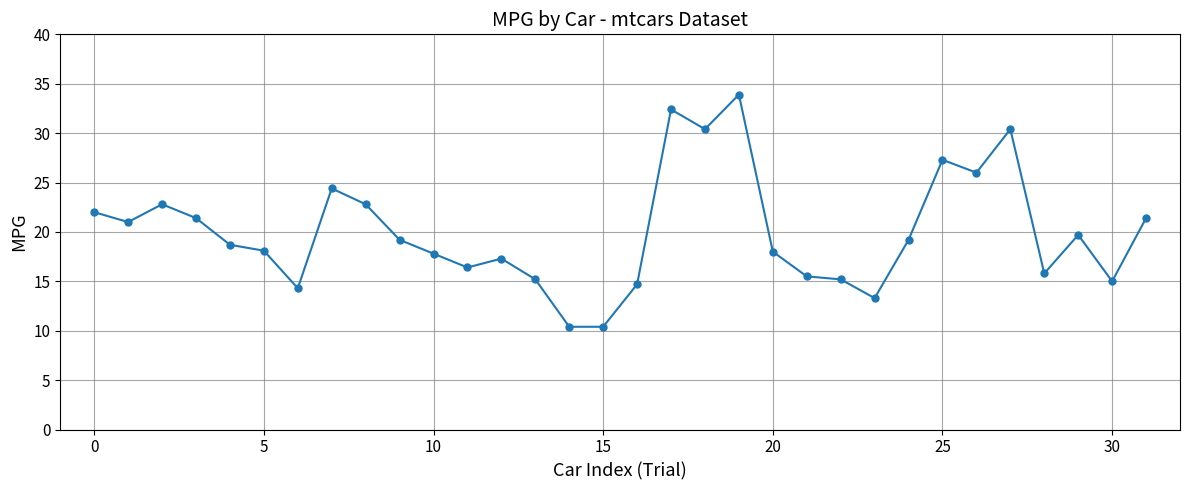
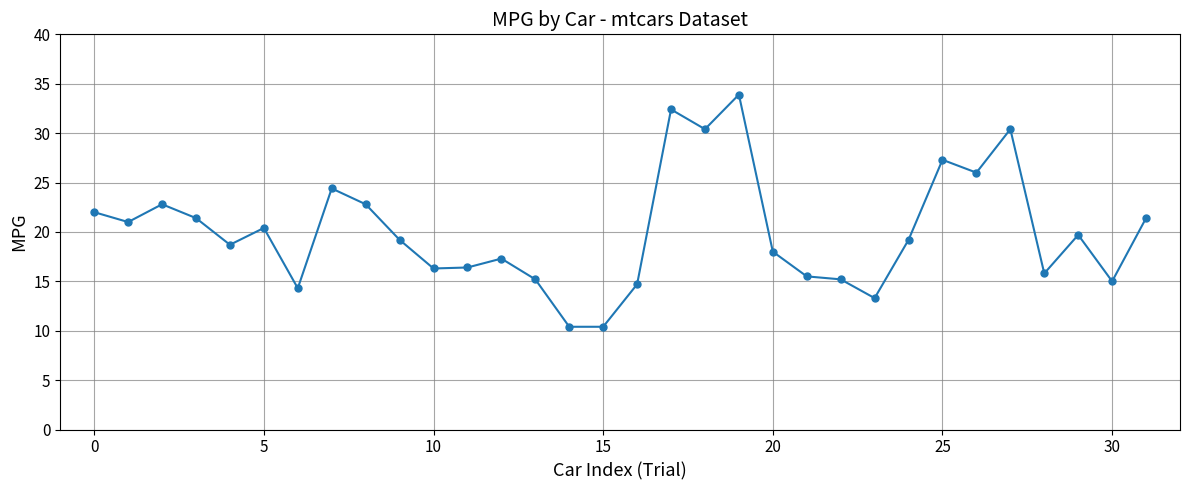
5: 18 -> 20
10: 18 -> 16
